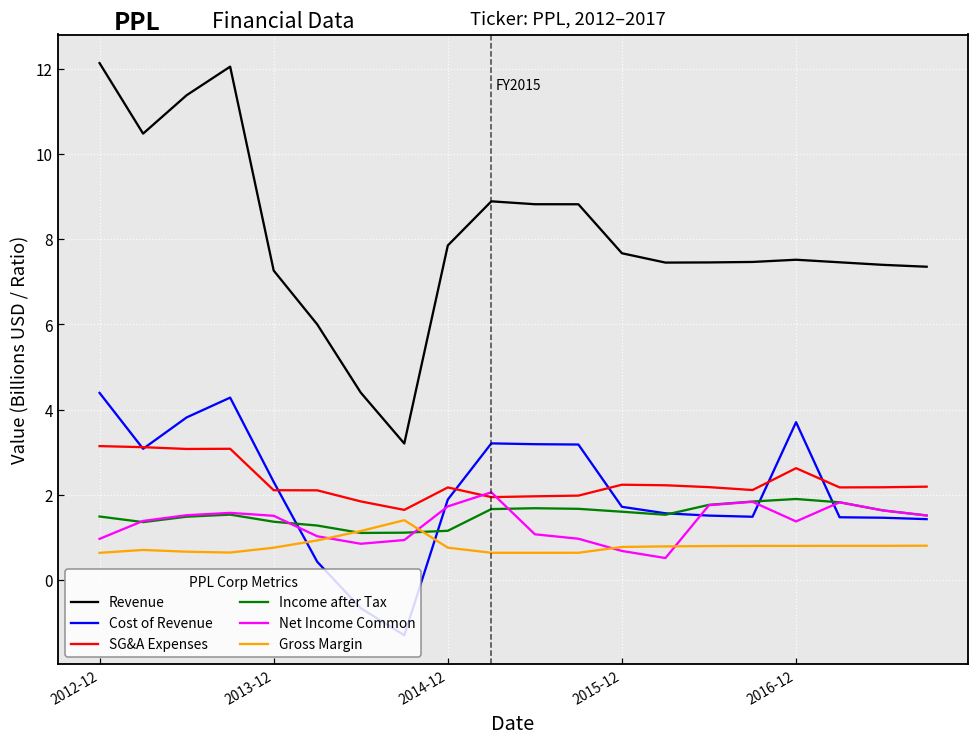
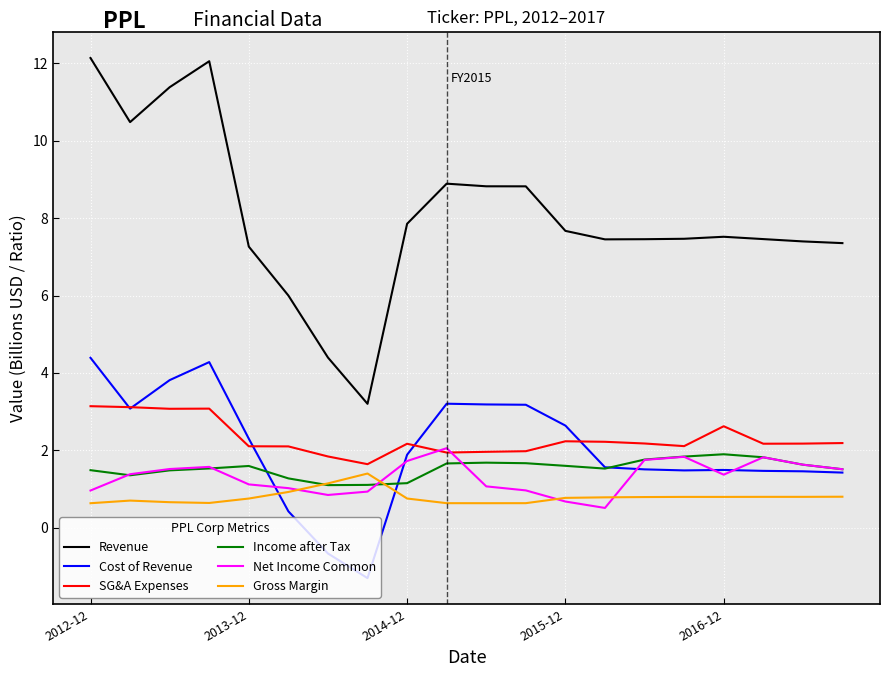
Income after Tax, 2013-12: 1.4 -> 1.6
Net Income Common, 2013-12: 1.5 -> 1.1
Cost of Revenue, 2015-12: 1.7 -> 2.6
Cost of Revenue, 2016-12: 3.7 -> 1.5
